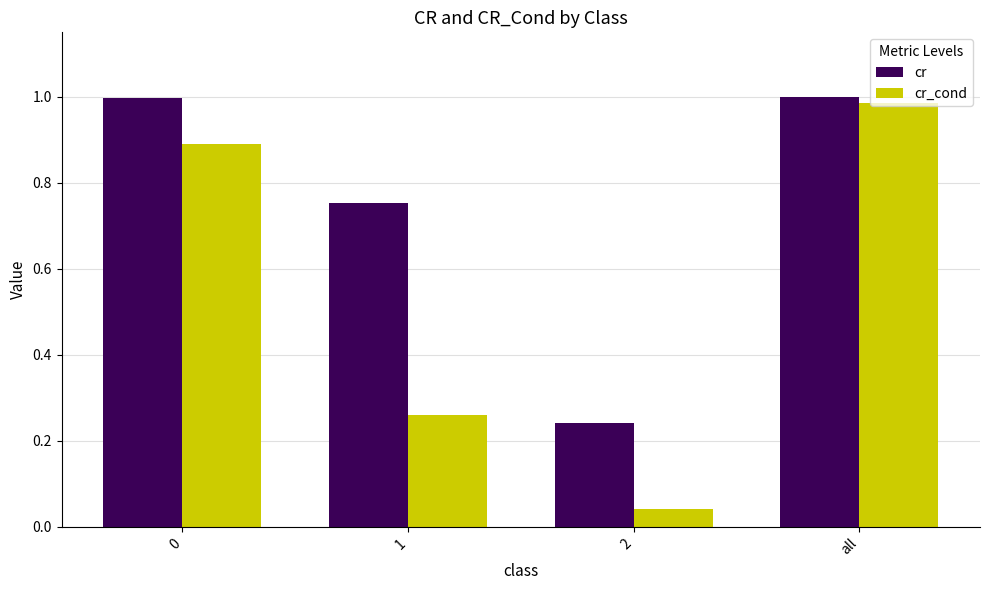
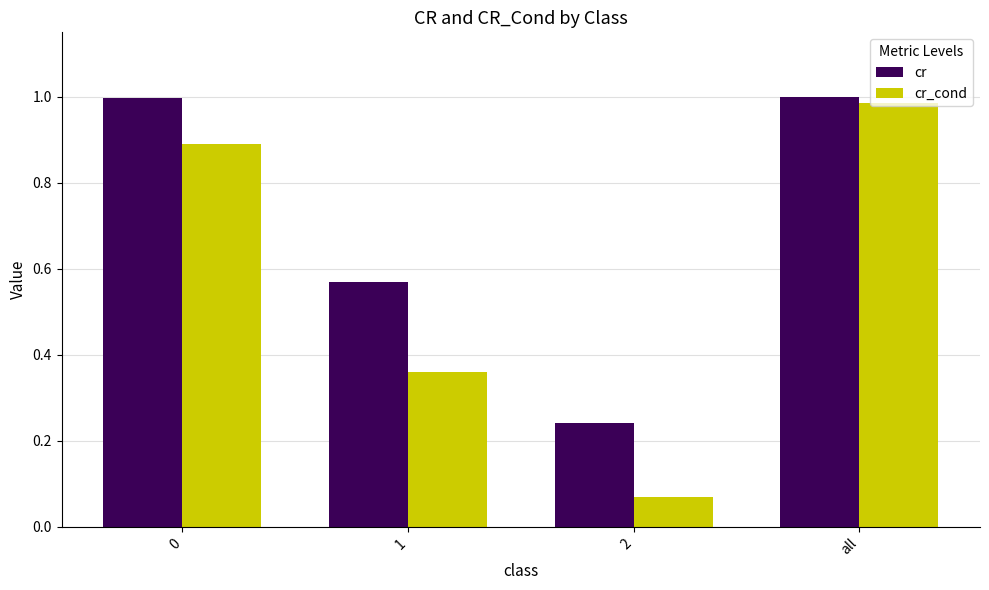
cr, 1: 0.75 -> 0.57
cr_cond, 1: 0.26 -> 0.36
cr_cond, 2: 0.04 -> 0.07
